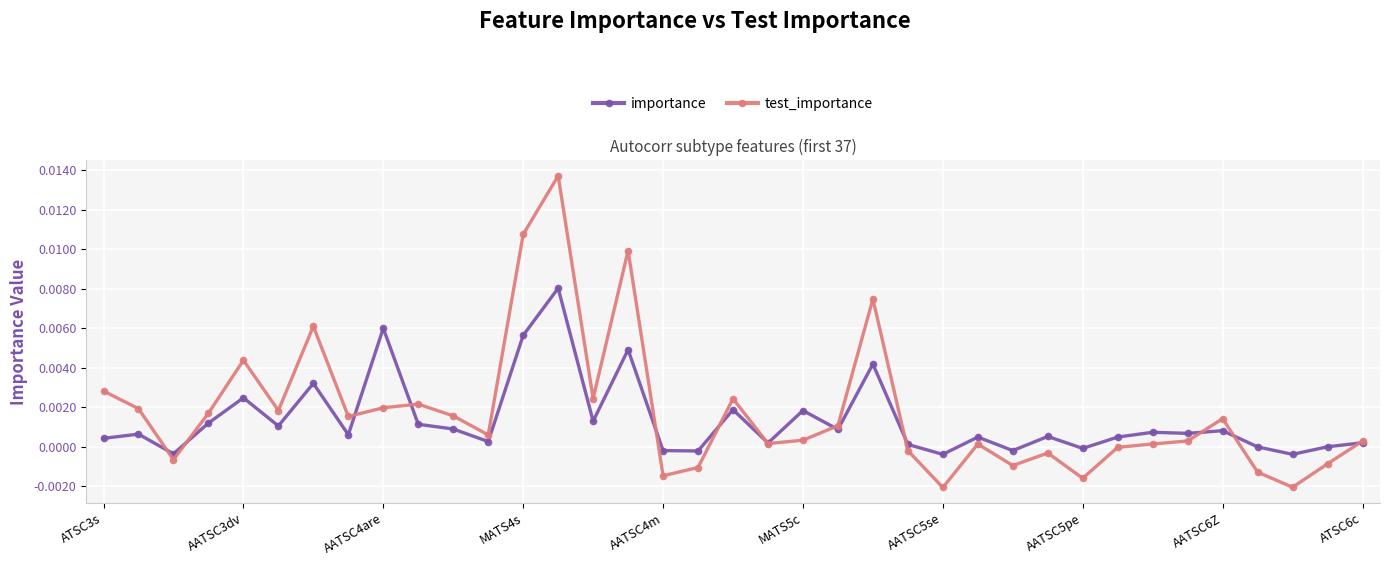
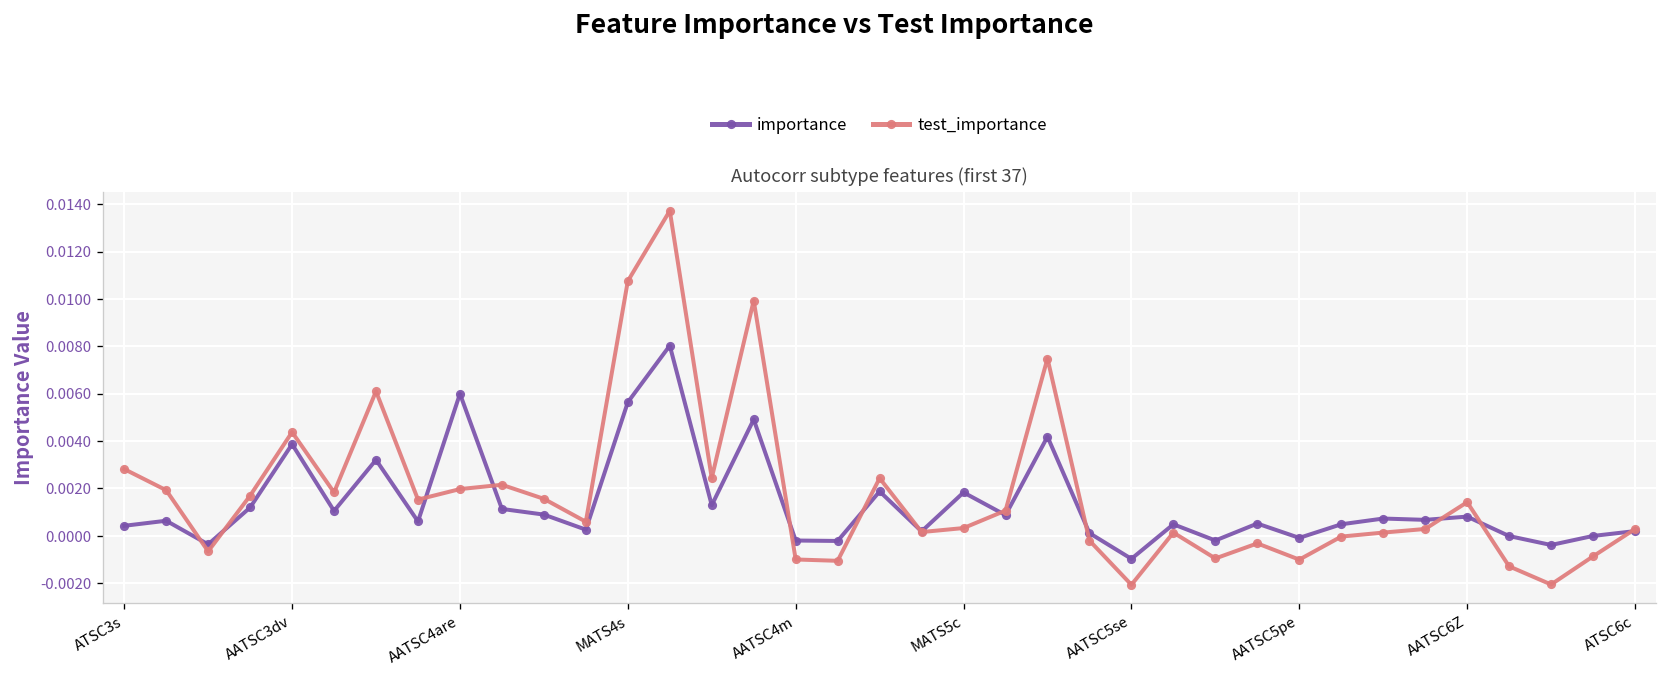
importance, AATSC3dv: 0.0025 -> 0.0039
test_importance, AATSC4m: -0.0015 -> -0.0010
importance, AATSC5se: -0.0004 -> -0.0010
test_importance, AATSC5pe: -0.0016 -> -0.0010
